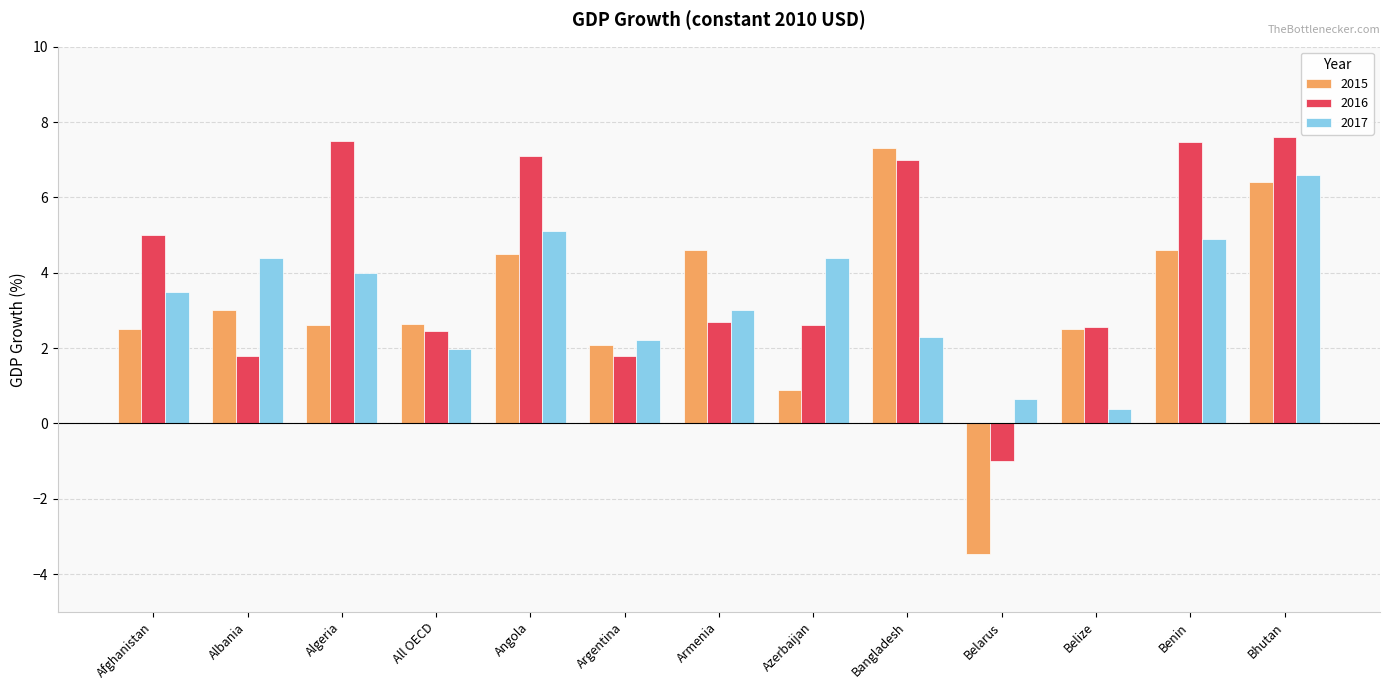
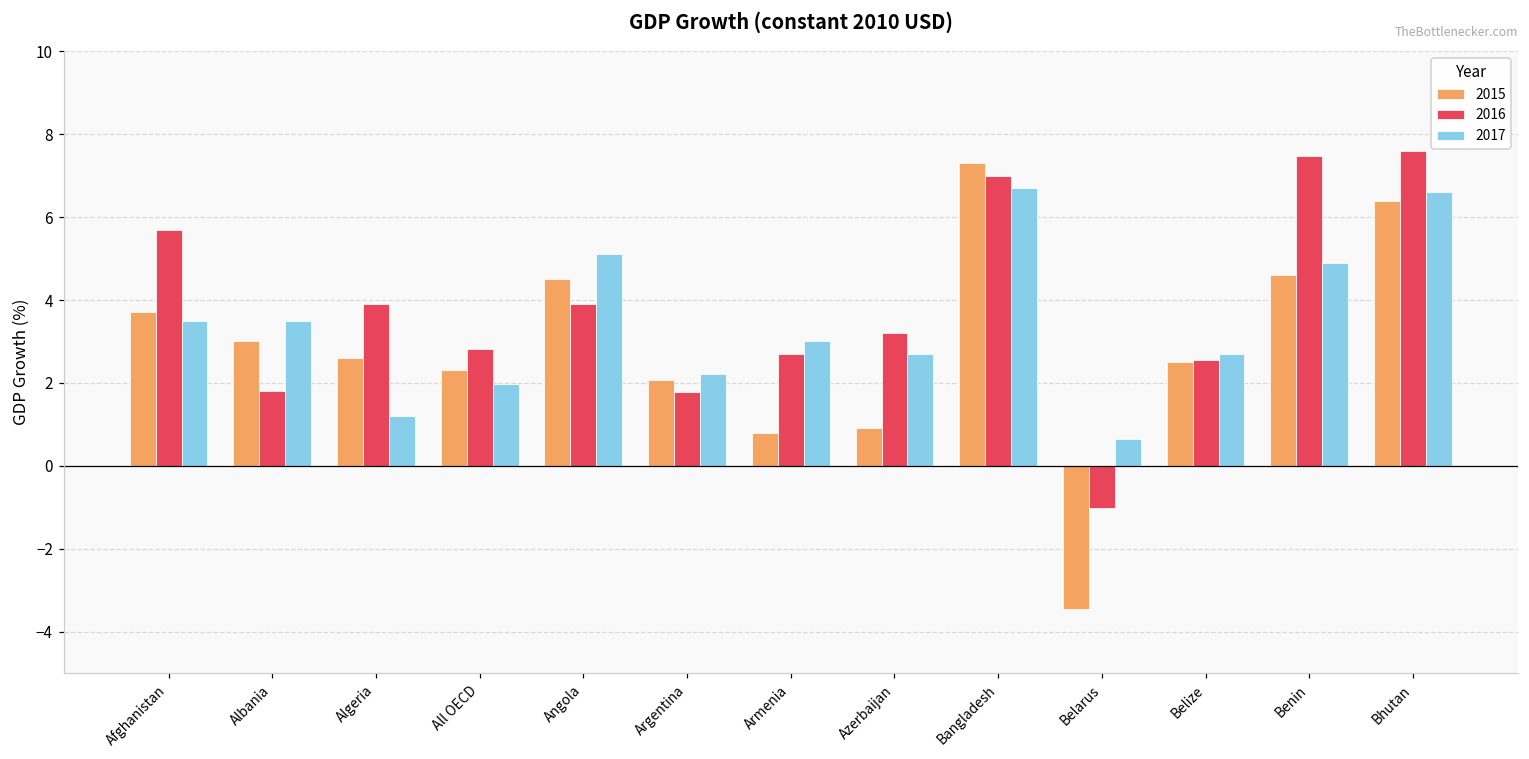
2015, Afghanistan: 2.5 -> 3.7
2016, Afghanistan: 5.0 -> 5.7
2017, Albania: 4.4 -> 3.5
2016, Algeria: 7.5 -> 3.9
2017, Algeria: 4.0 -> 1.2
2015, All OECD: 2.6 -> 2.3
2016, All OECD: 2.5 -> 2.8
2016, Angola: 7.1 -> 3.9
2015, Armenia: 4.6 -> 0.8
2016, Azerbaijan: 2.6 -> 3.2
2017, Azerbaijan: 4.4 -> 2.7
2017, Bangladesh: 2.3 -> 6.7
2017, Belize: 0.4 -> 2.7
